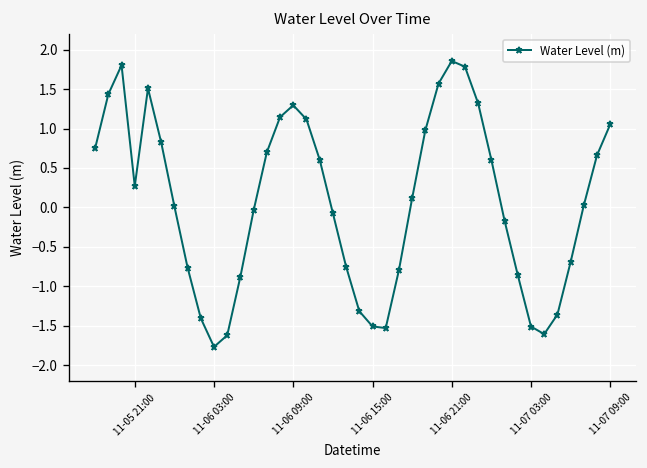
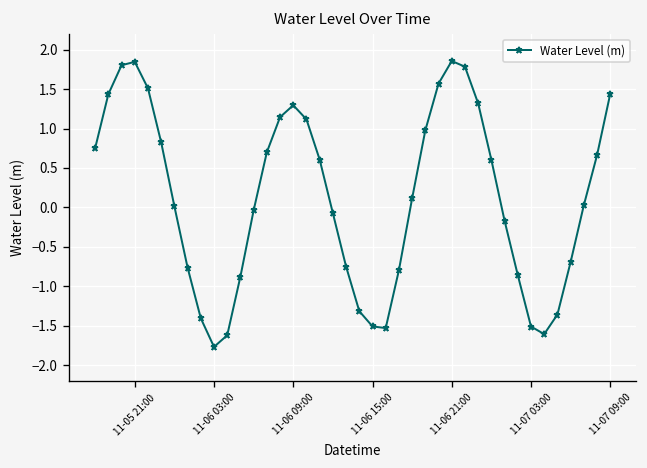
11-05 21:00: 0.3 -> 1.8
11-07 09:00: 1.1 -> 1.4
